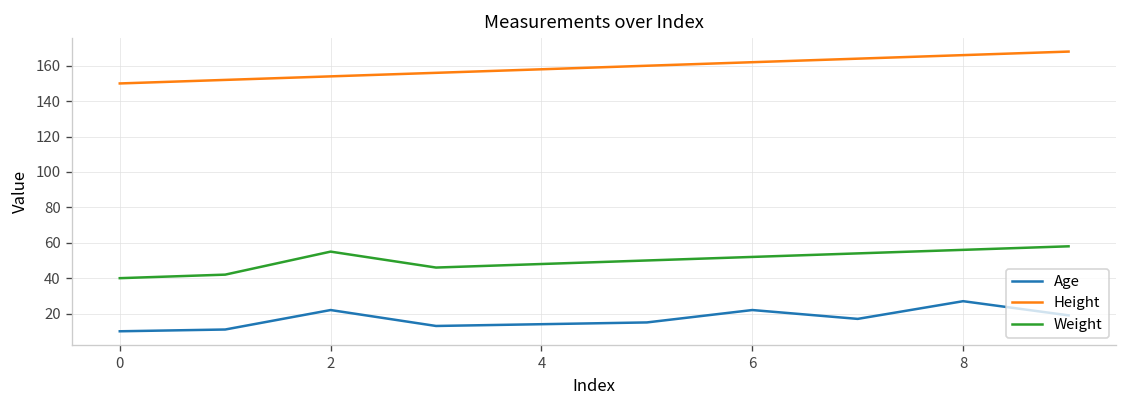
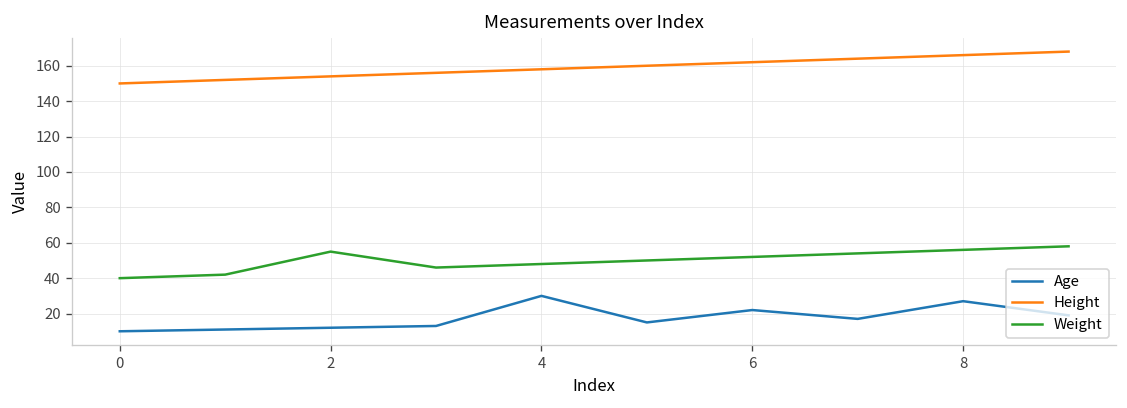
Age, 2: 22 -> 12
Age, 4: 14 -> 30
